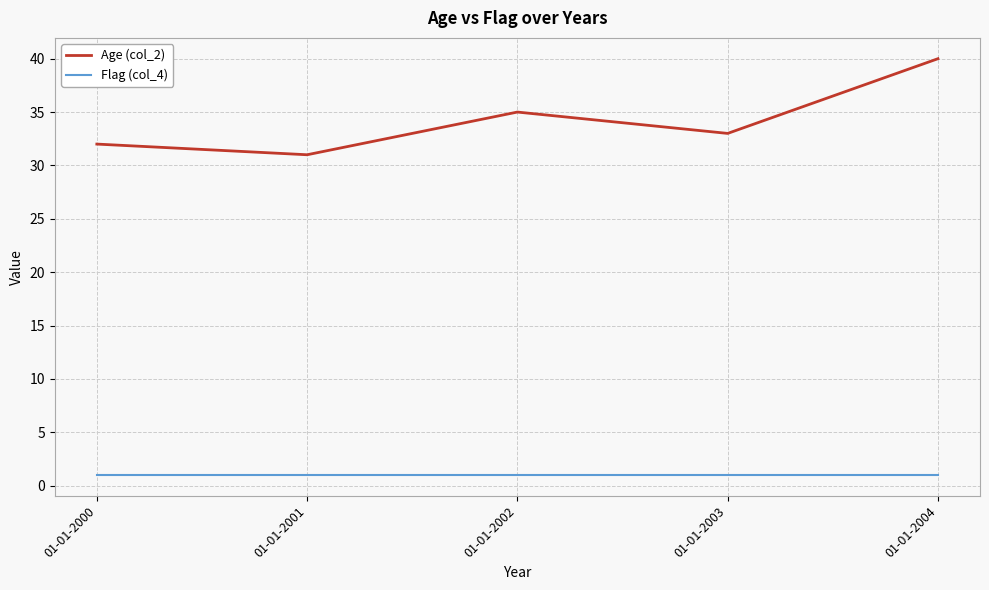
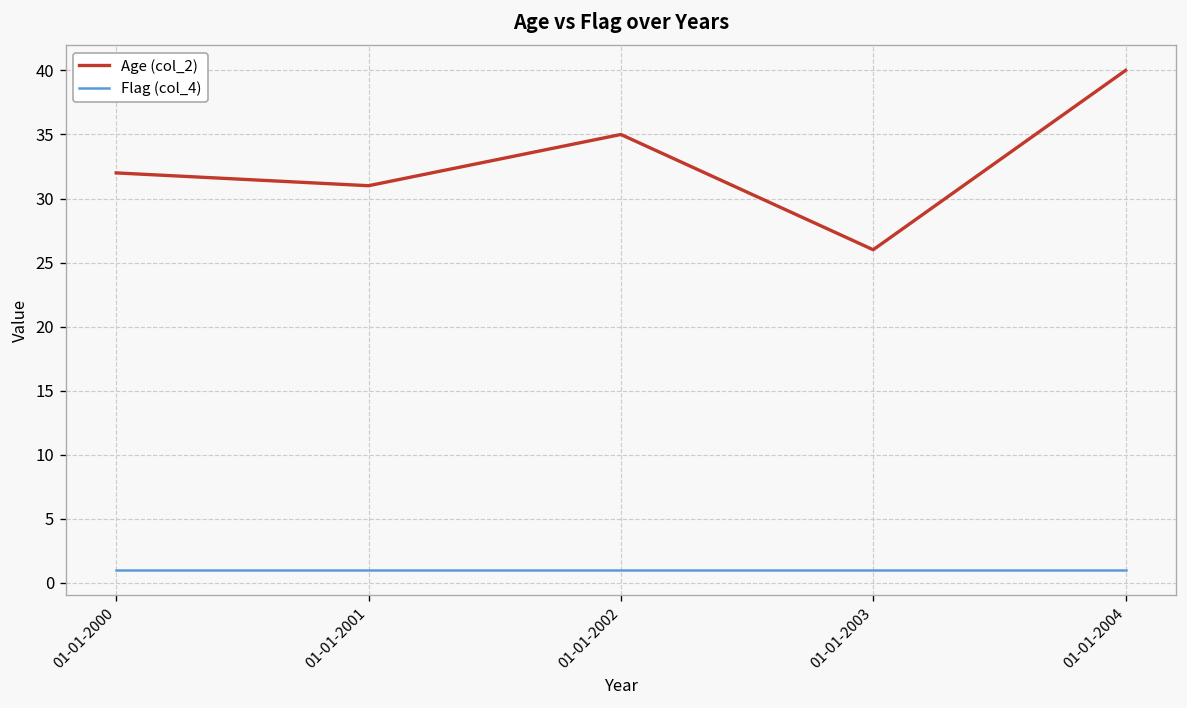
Age (col_2), 01-01-2003: 33 -> 26
